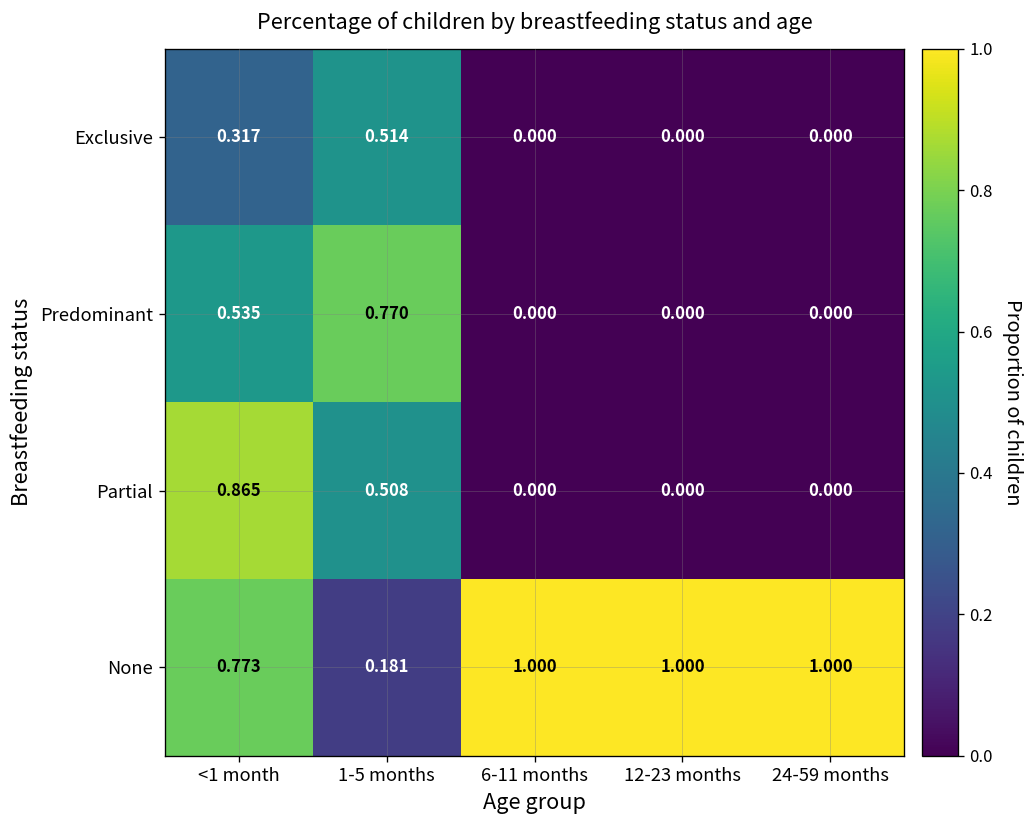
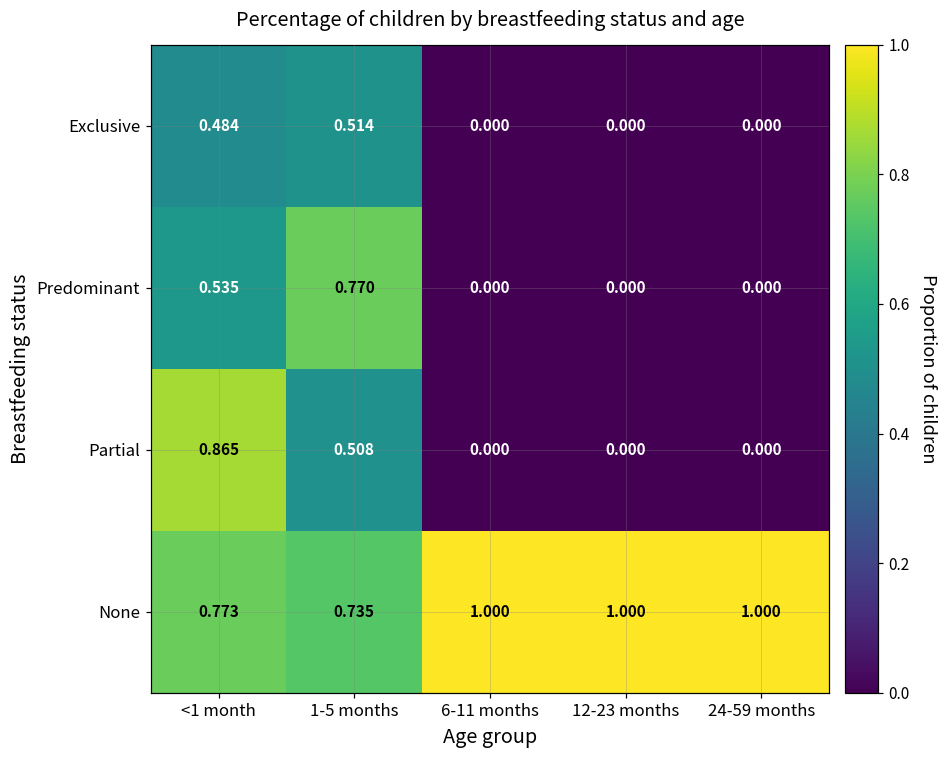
Exclusive, <1 month: 0.317 -> 0.484
None, 1-5 months: 0.181 -> 0.735
